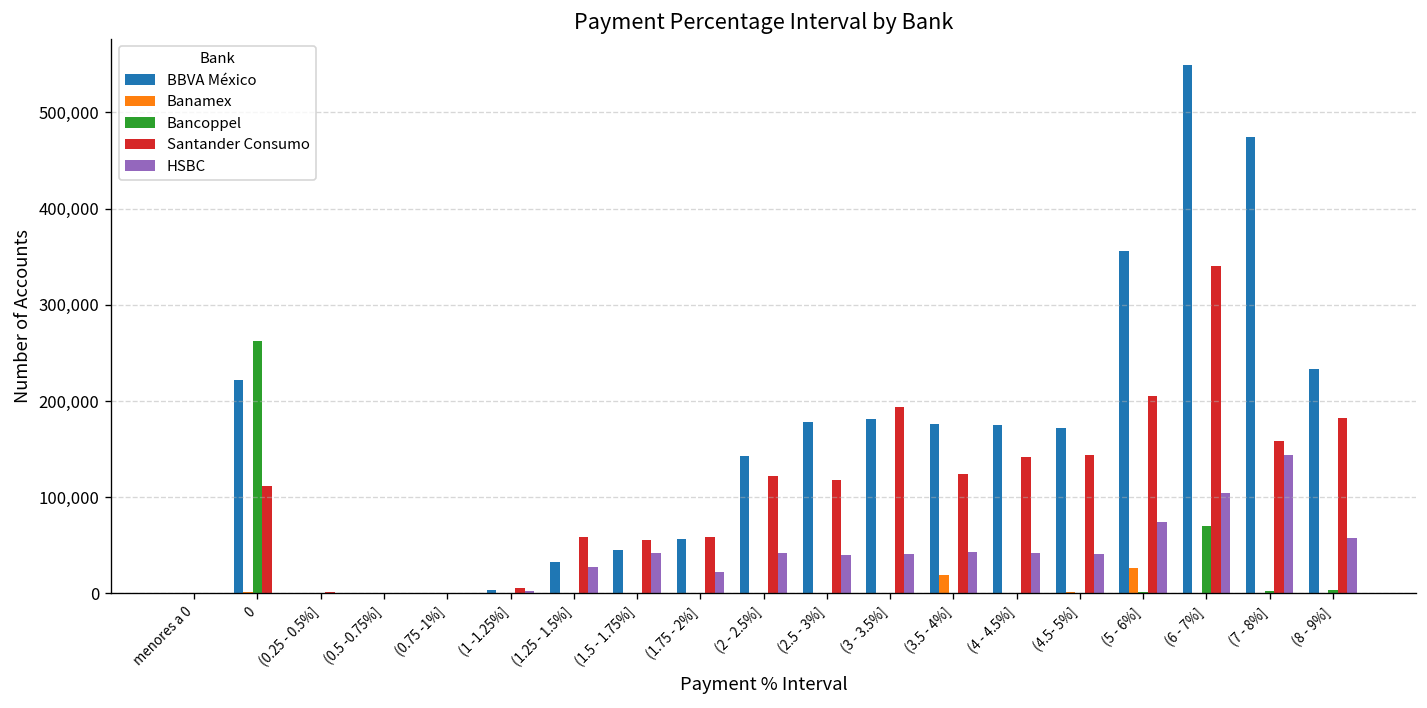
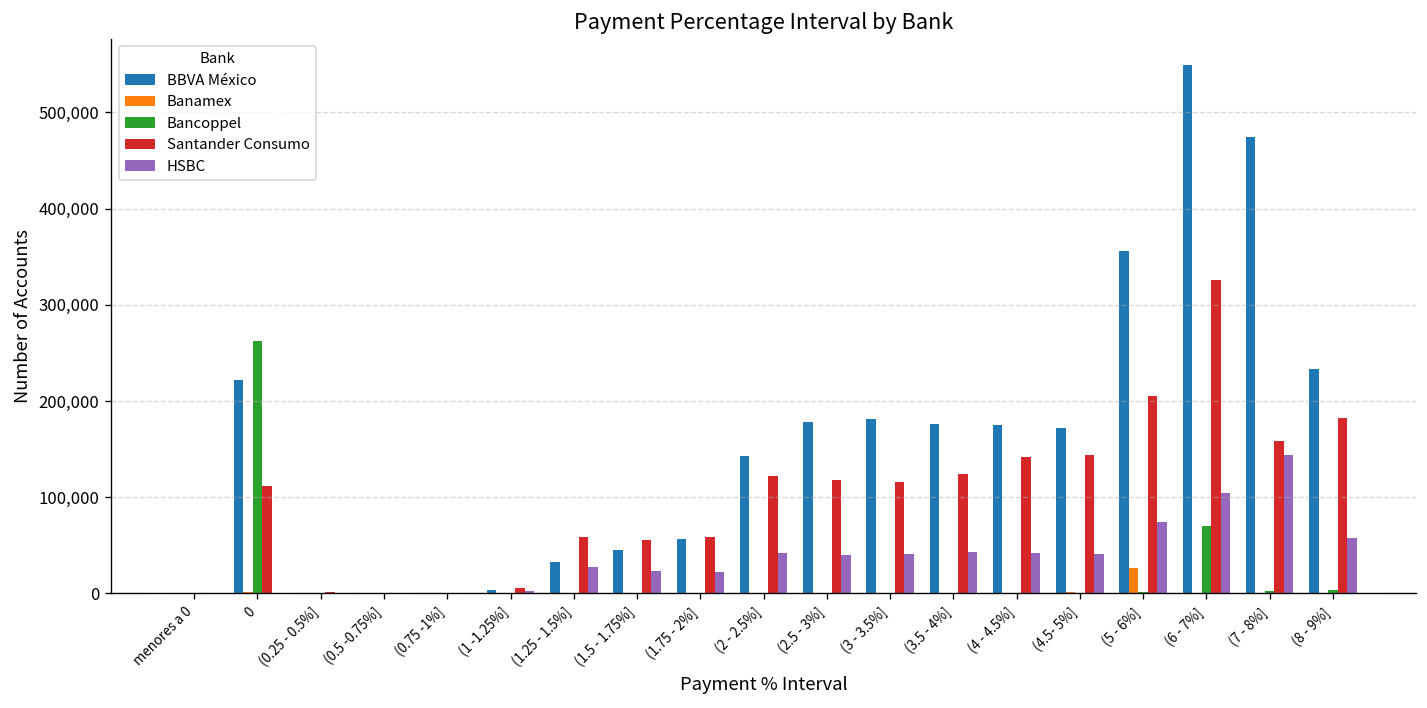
HSBC, (1.5 - 1.75%]: 40,000 -> 20,000
Santander Consumo, (3 - 3.5%]: 190,000 -> 120,000
Banamex, (3.5 - 4%]: 20,000 -> 0
Santander Consumo, (6 - 7%]: 340,000 -> 330,000
